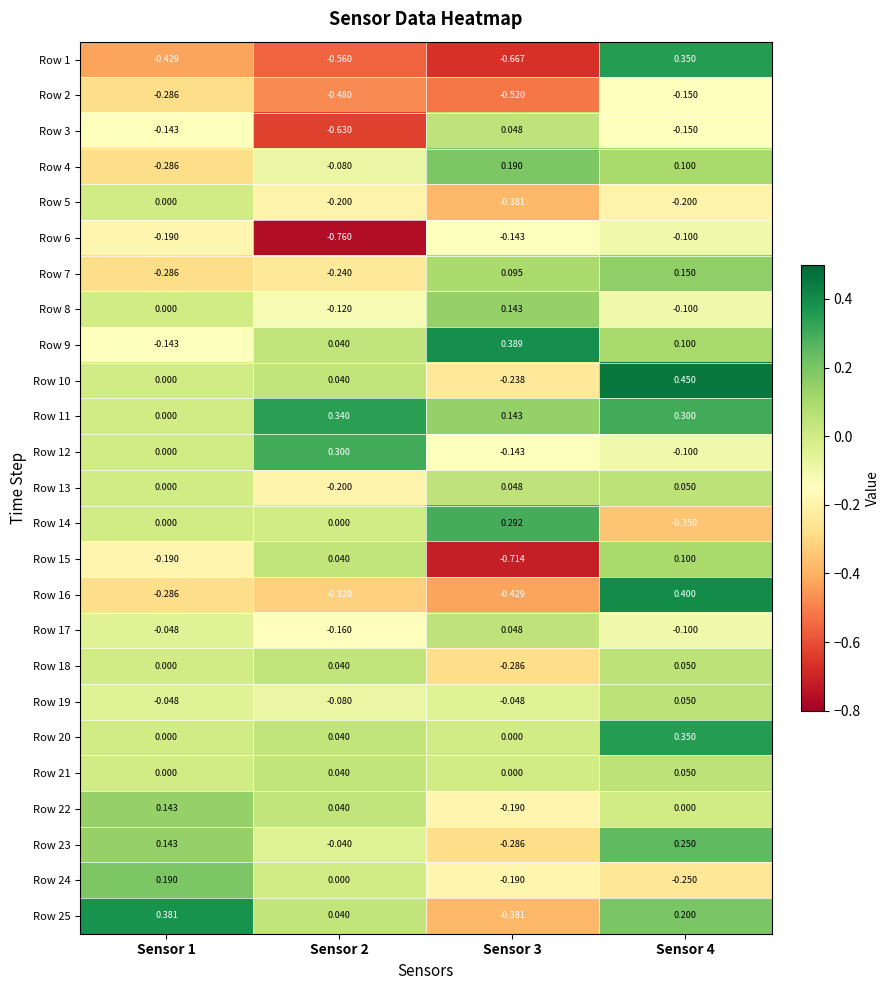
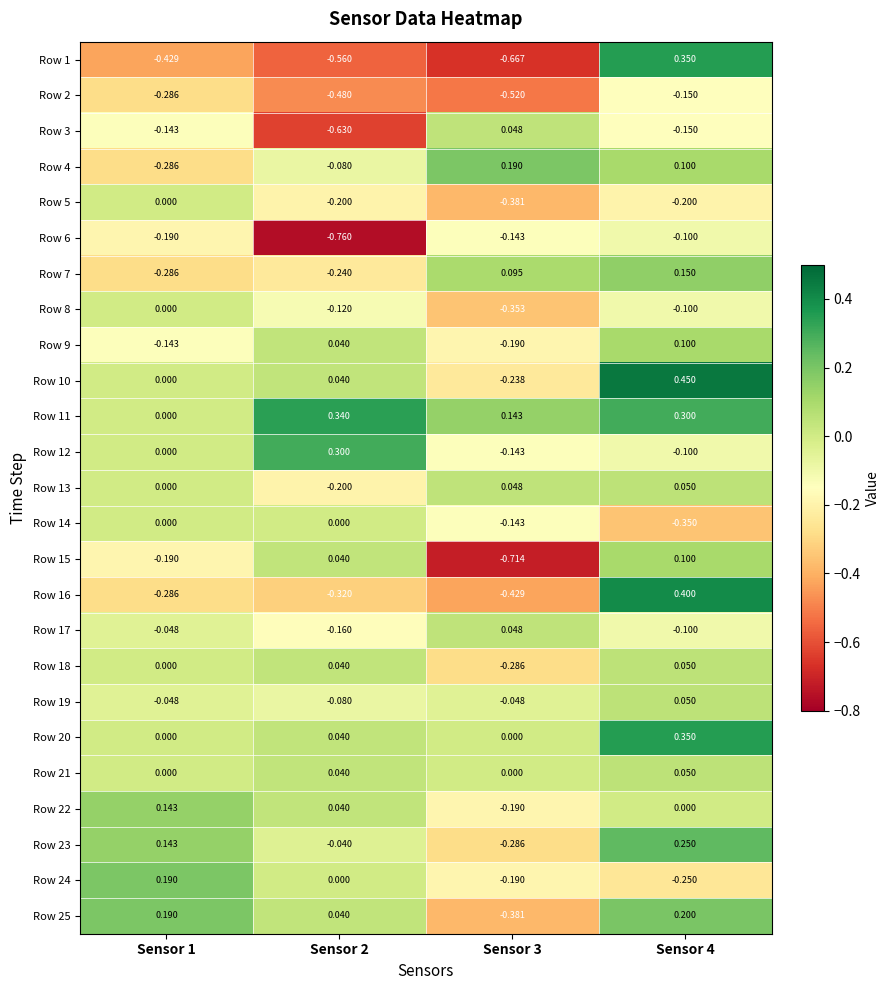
Row 8, Sensor 3: 0.143 -> -0.353
Row 9, Sensor 3: 0.389 -> -0.190
Row 14, Sensor 3: 0.292 -> -0.143
Row 25, Sensor 1: 0.381 -> 0.190
